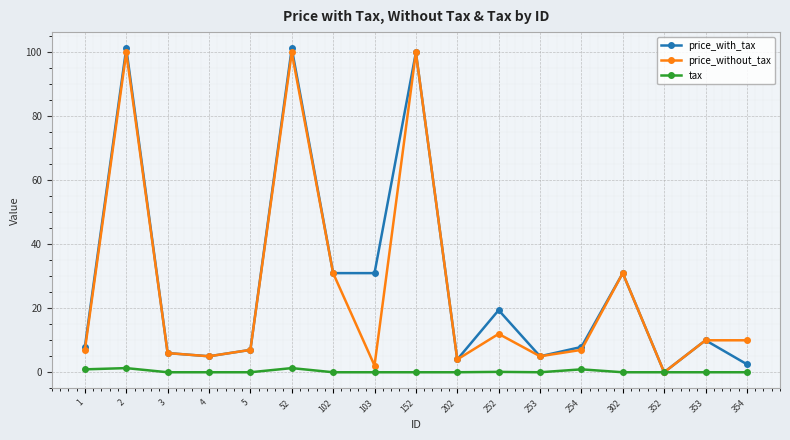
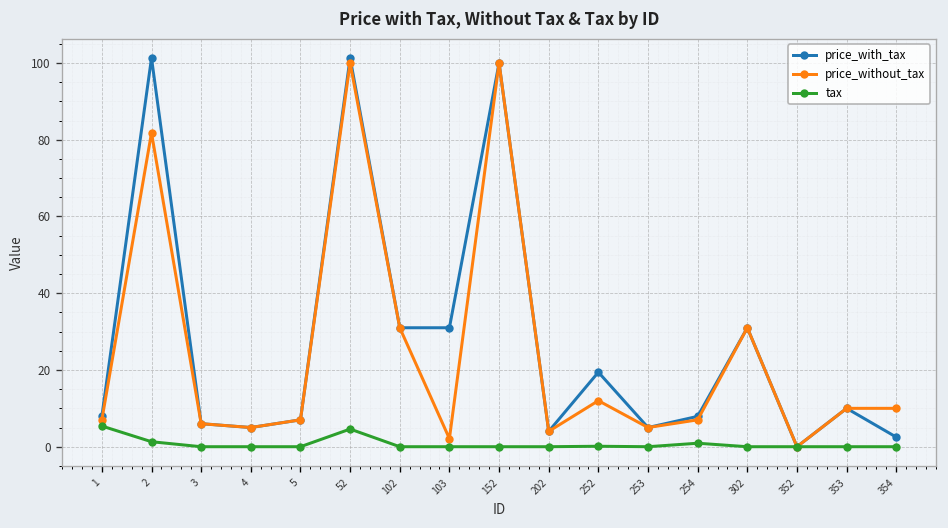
tax, 1: 1 -> 5
price_without_tax, 2: 100 -> 82
tax, 52: 1 -> 5
